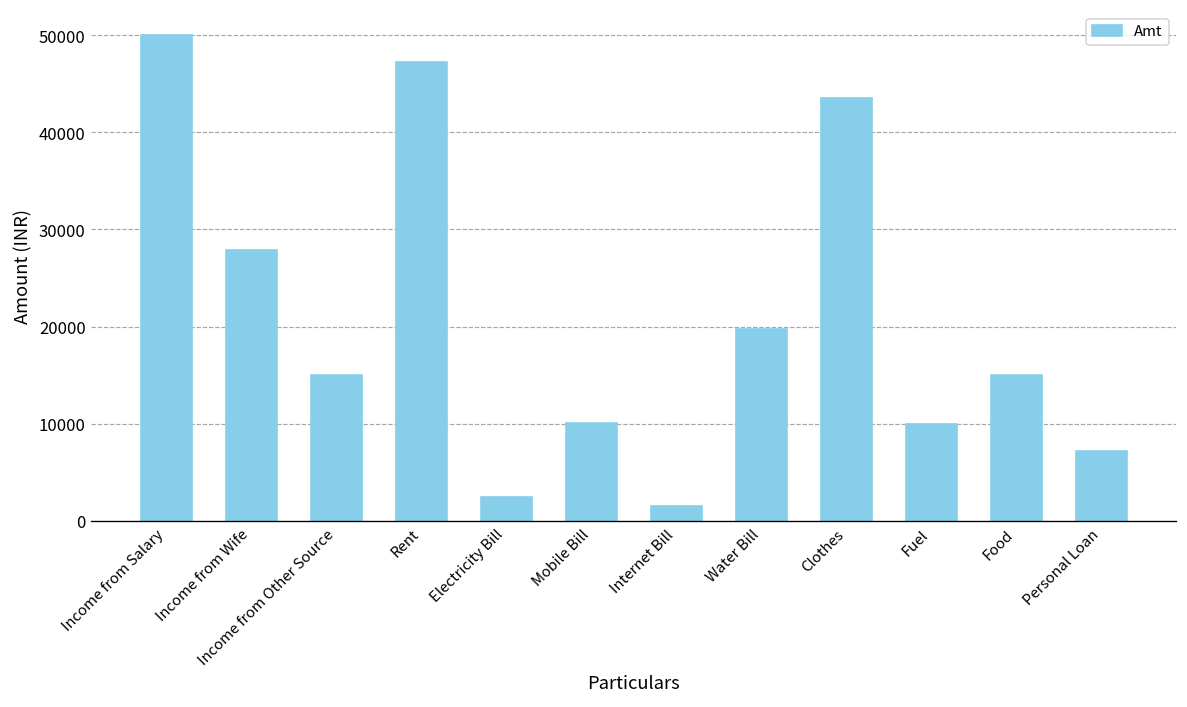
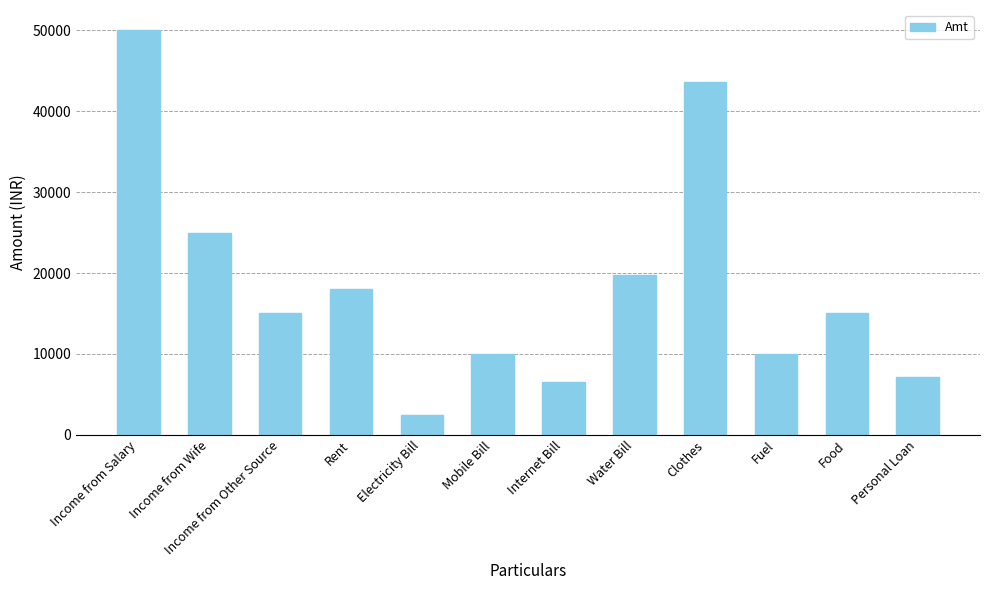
Income from Wife: 28000 -> 25000
Rent: 47000 -> 18000
Internet Bill: 2000 -> 7000
